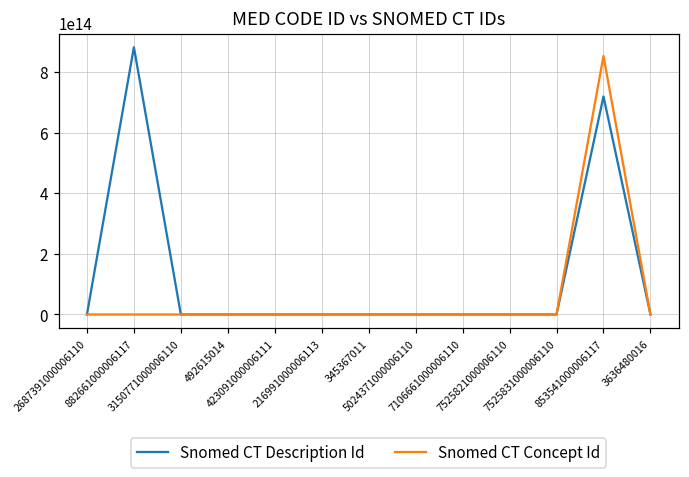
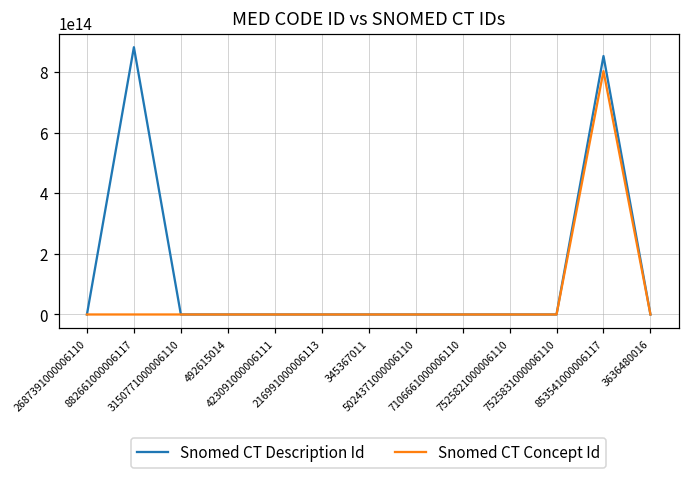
Snomed CT Description Id, 853541000006117: 720000000000000 -> 850000000000000
Snomed CT Concept Id, 853541000006117: 850000000000000 -> 800000000000000
